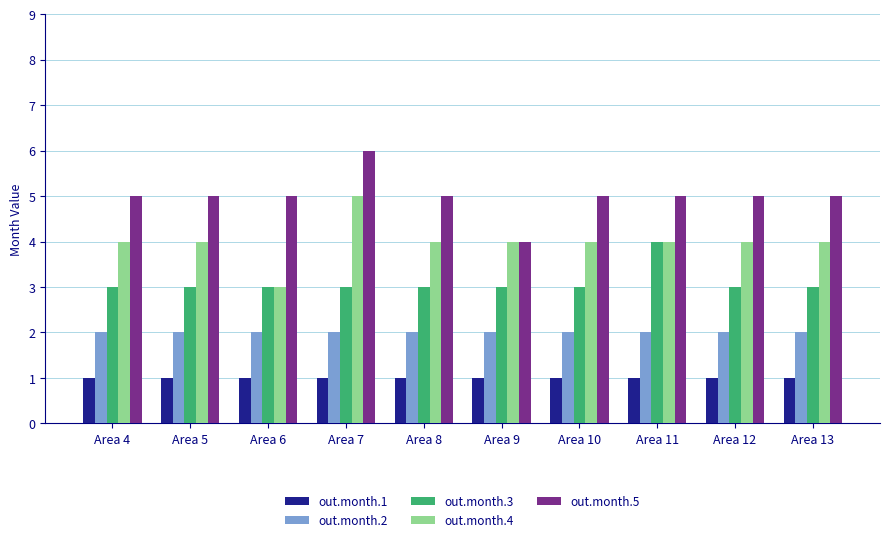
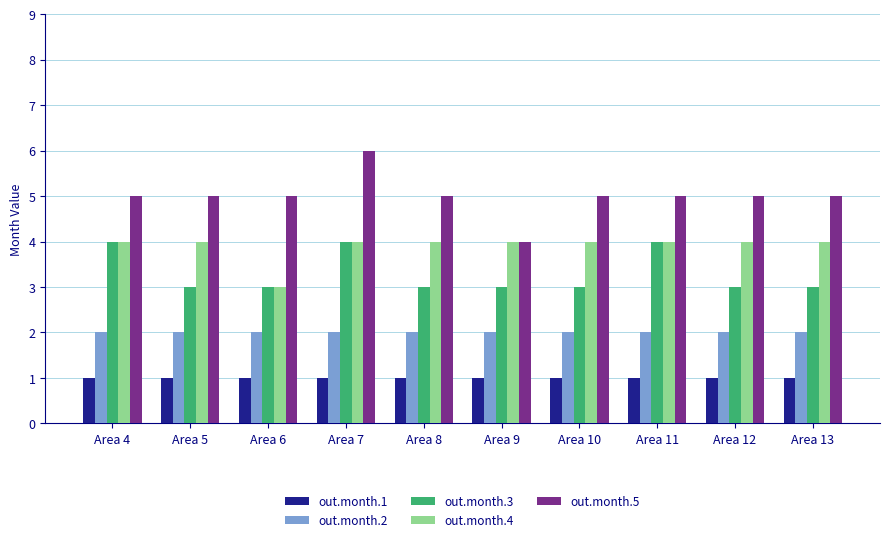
out.month.3, Area 4: 3 -> 4
out.month.3, Area 7: 3 -> 4
out.month.4, Area 7: 5 -> 4
